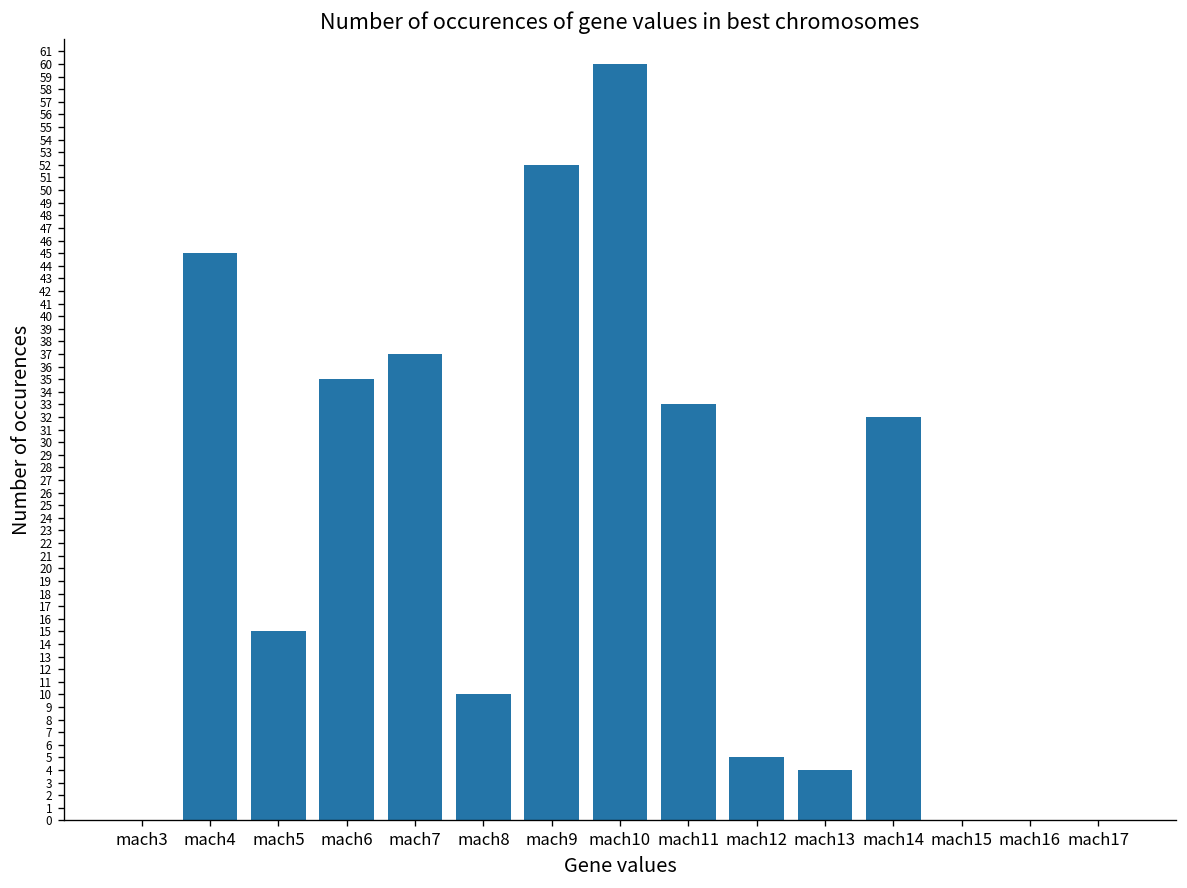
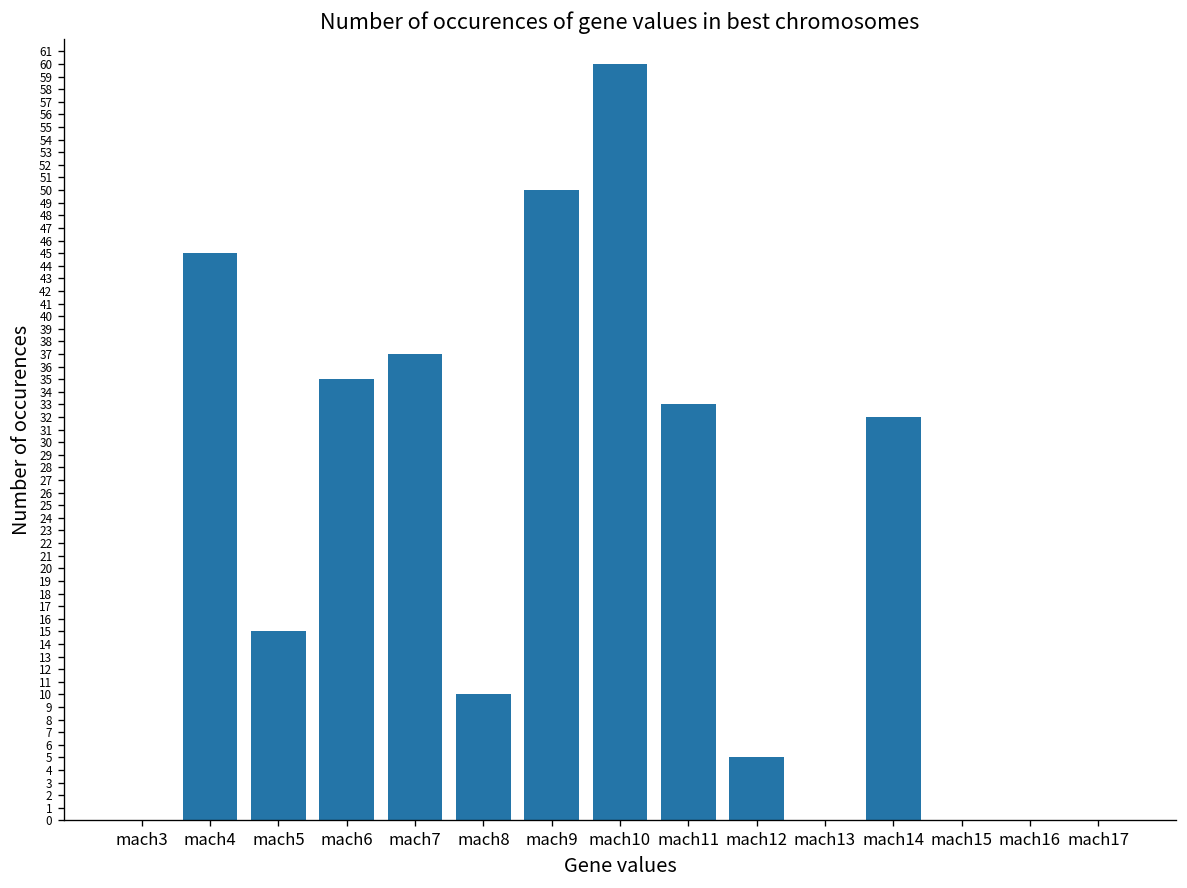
mach9: 52 -> 50
mach13: 4 -> 0
